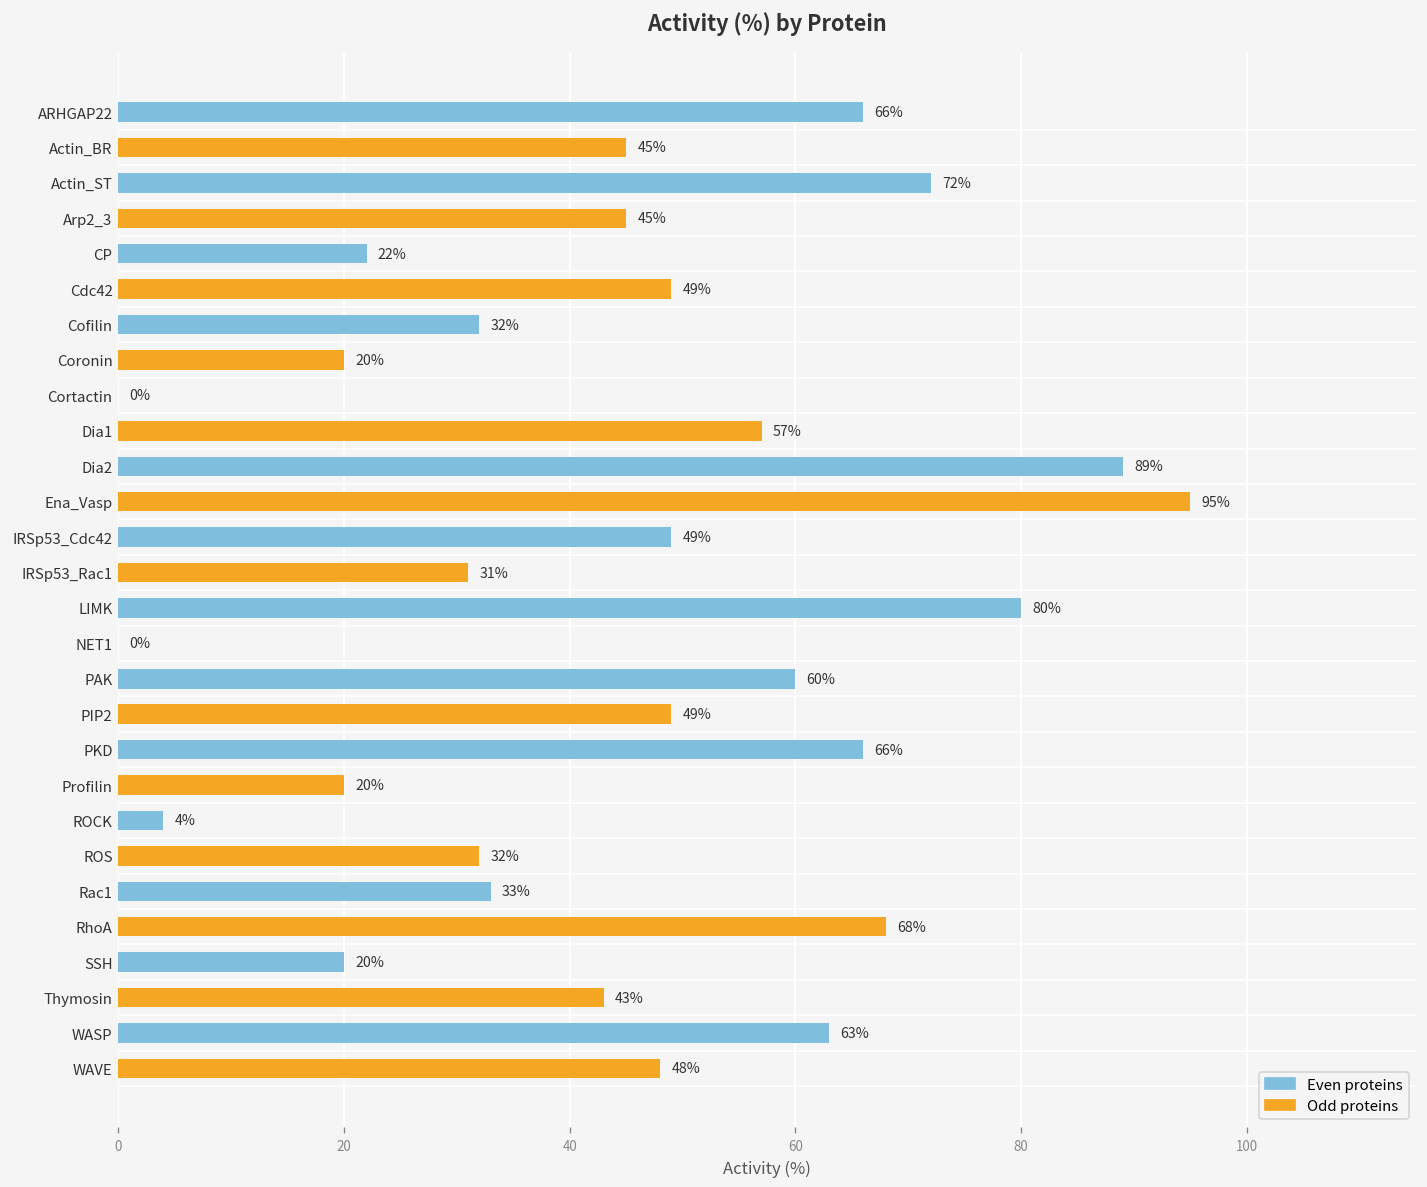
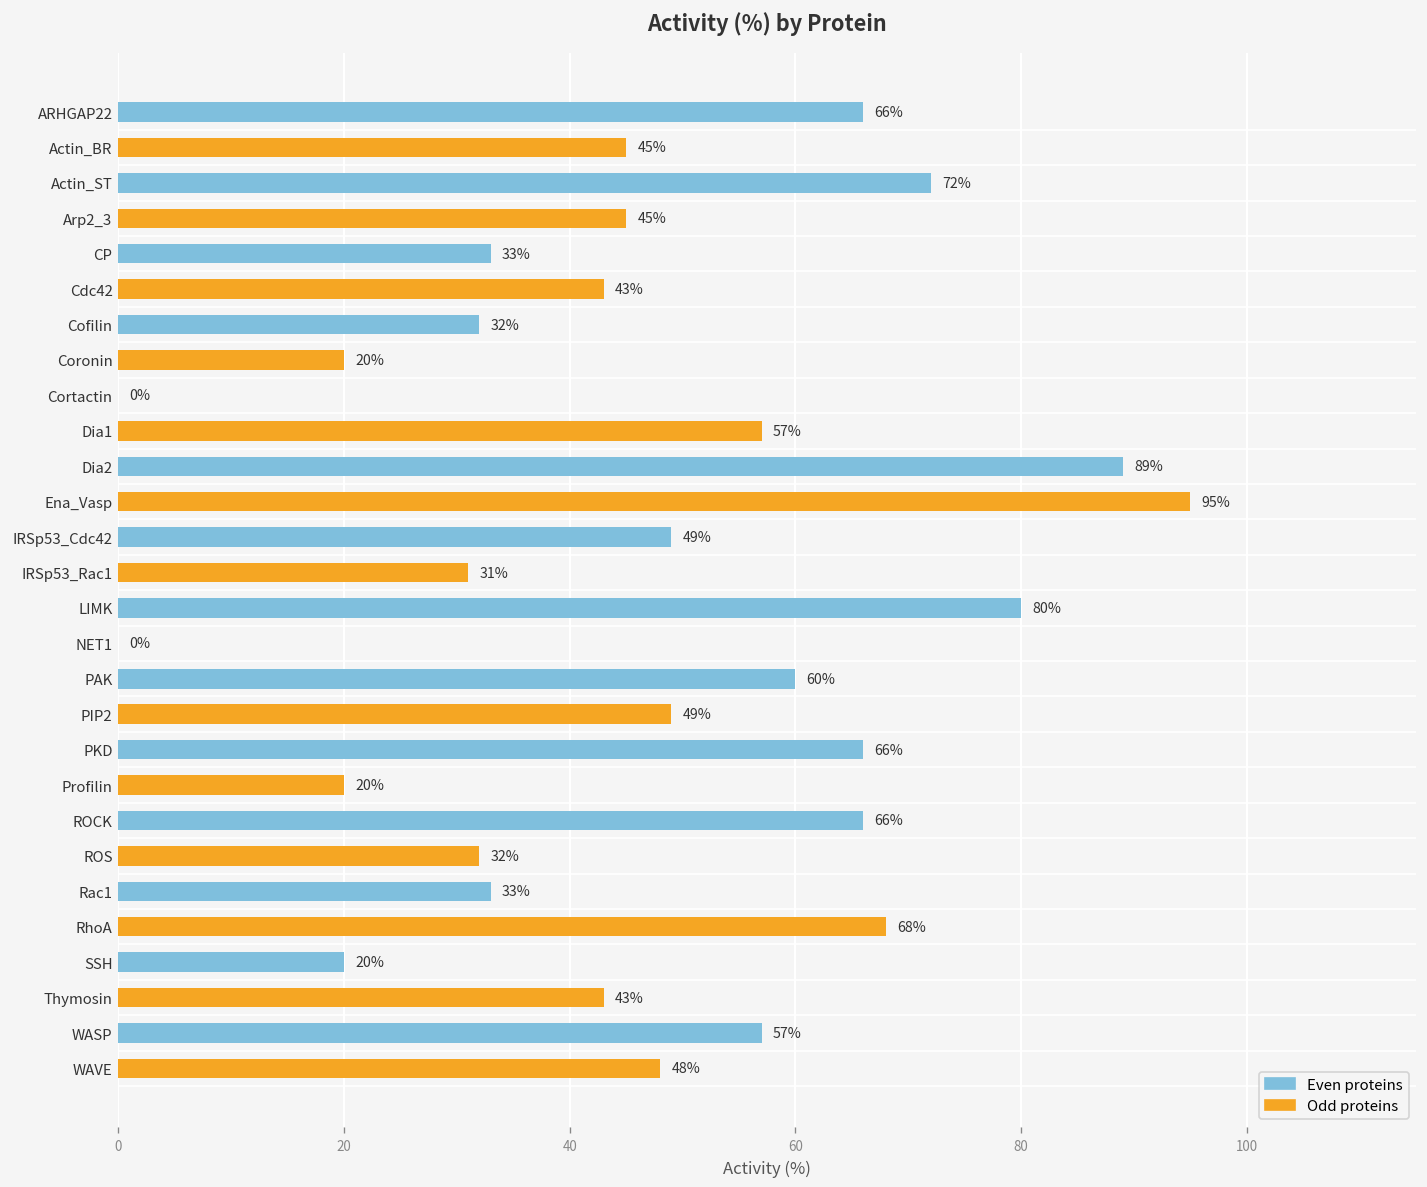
CP: 22% -> 33%
Cdc42: 49% -> 43%
ROCK: 4% -> 66%
WASP: 63% -> 57%
